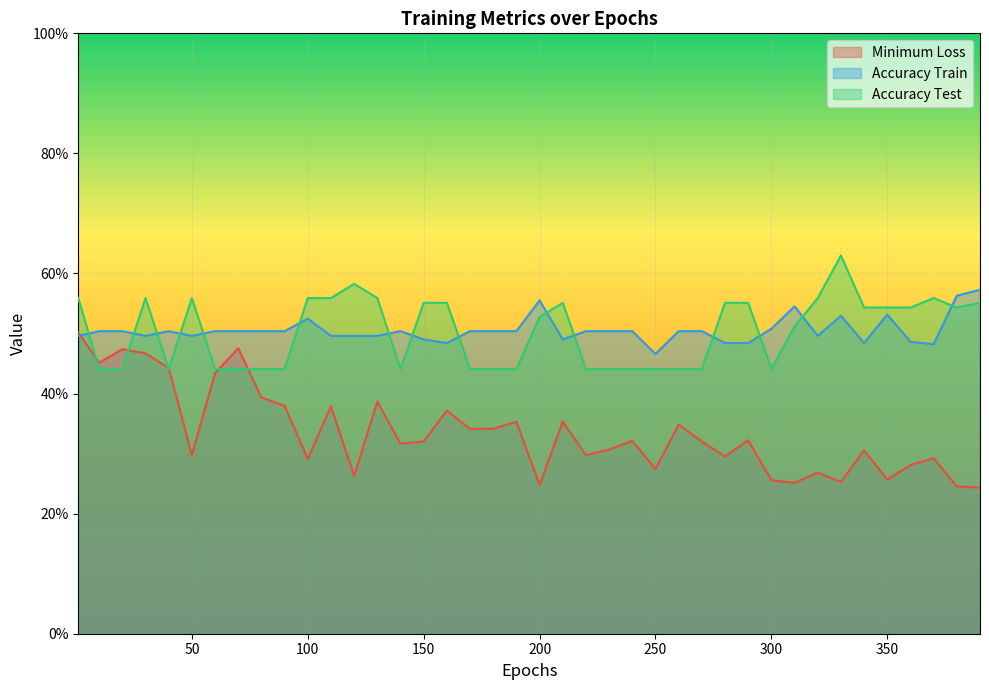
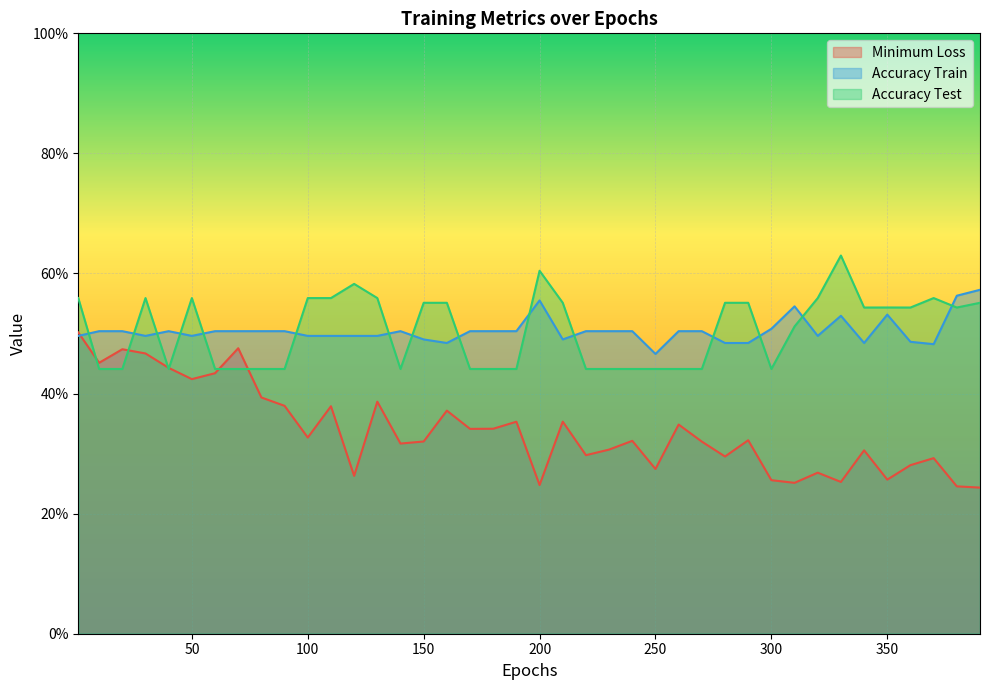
Minimum Loss, 50: 30% -> 42%
Minimum Loss, 100: 29% -> 33%
Accuracy Train, 100: 52% -> 50%
Accuracy Test, 200: 53% -> 60%
